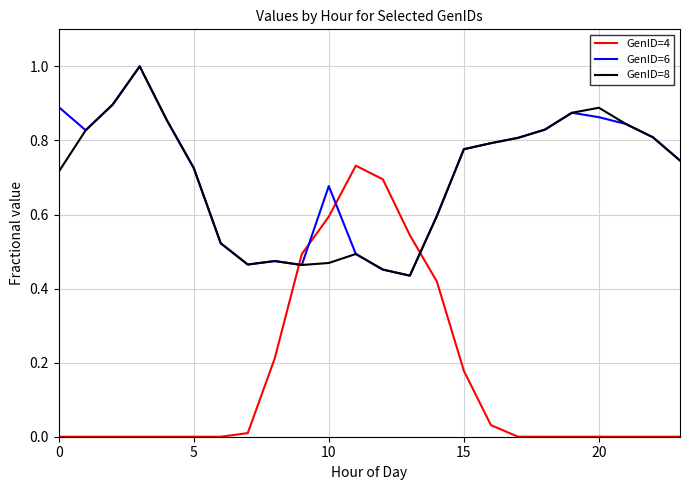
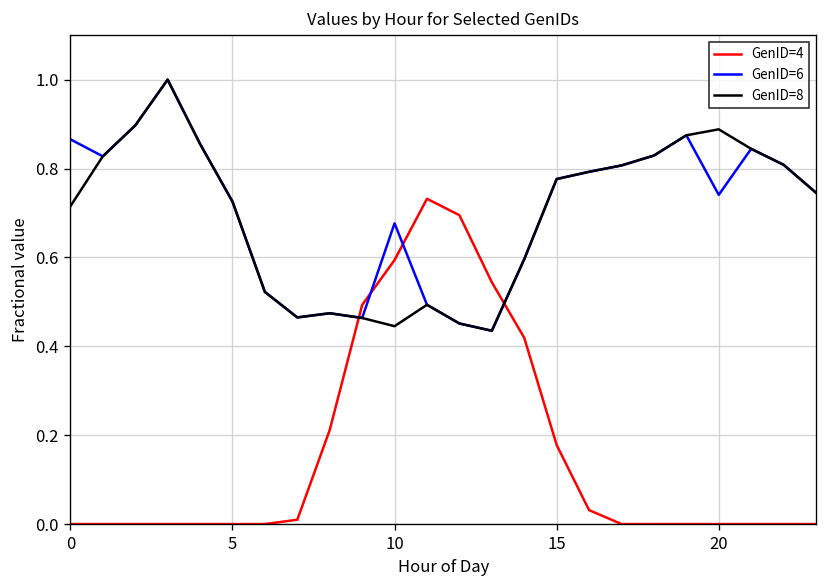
GenID=6, 0: 0.89 -> 0.87
GenID=8, 10: 0.47 -> 0.45
GenID=6, 20: 0.86 -> 0.74
